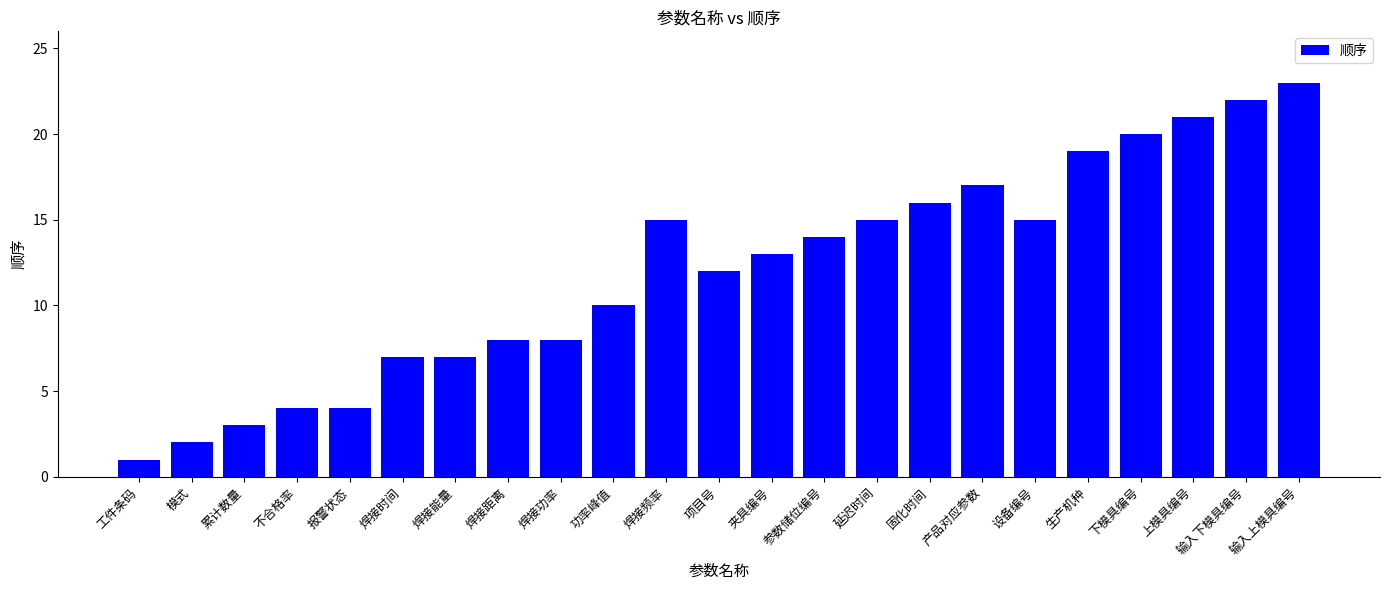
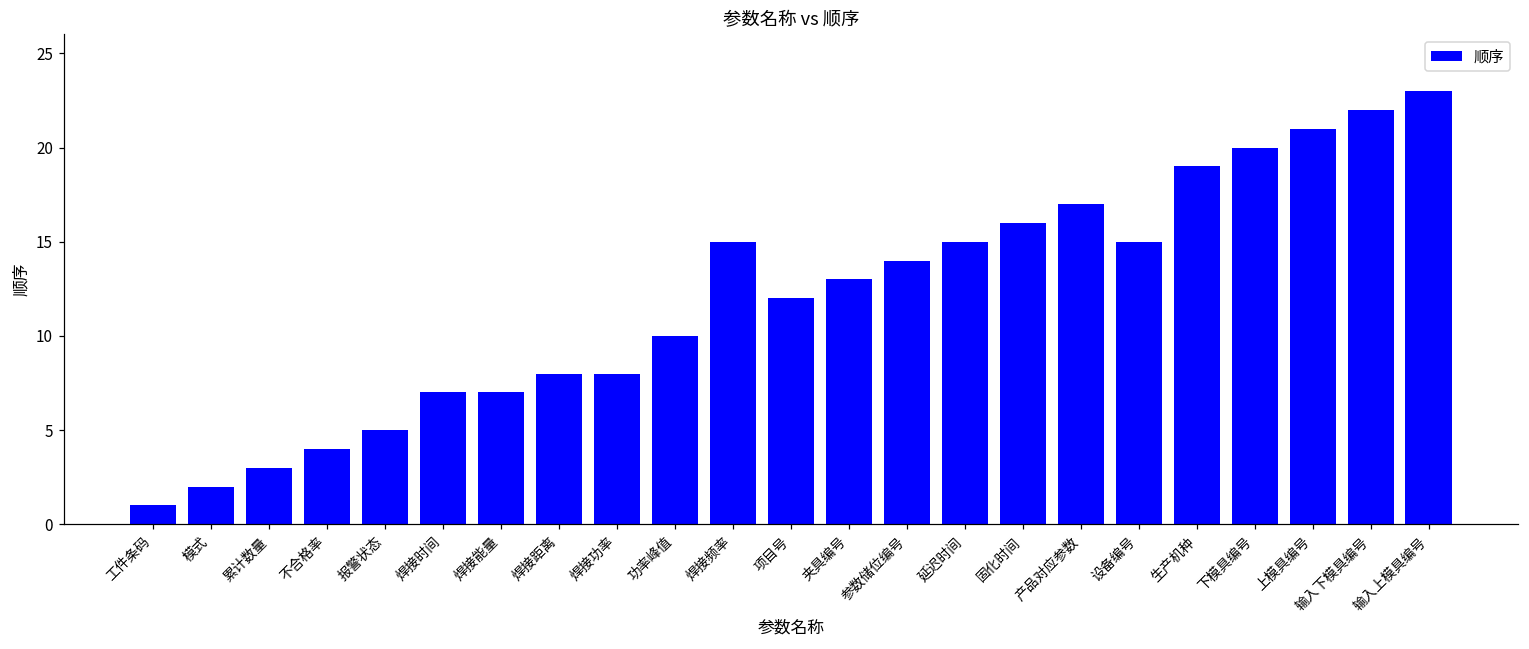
报警状态: 4 -> 5
